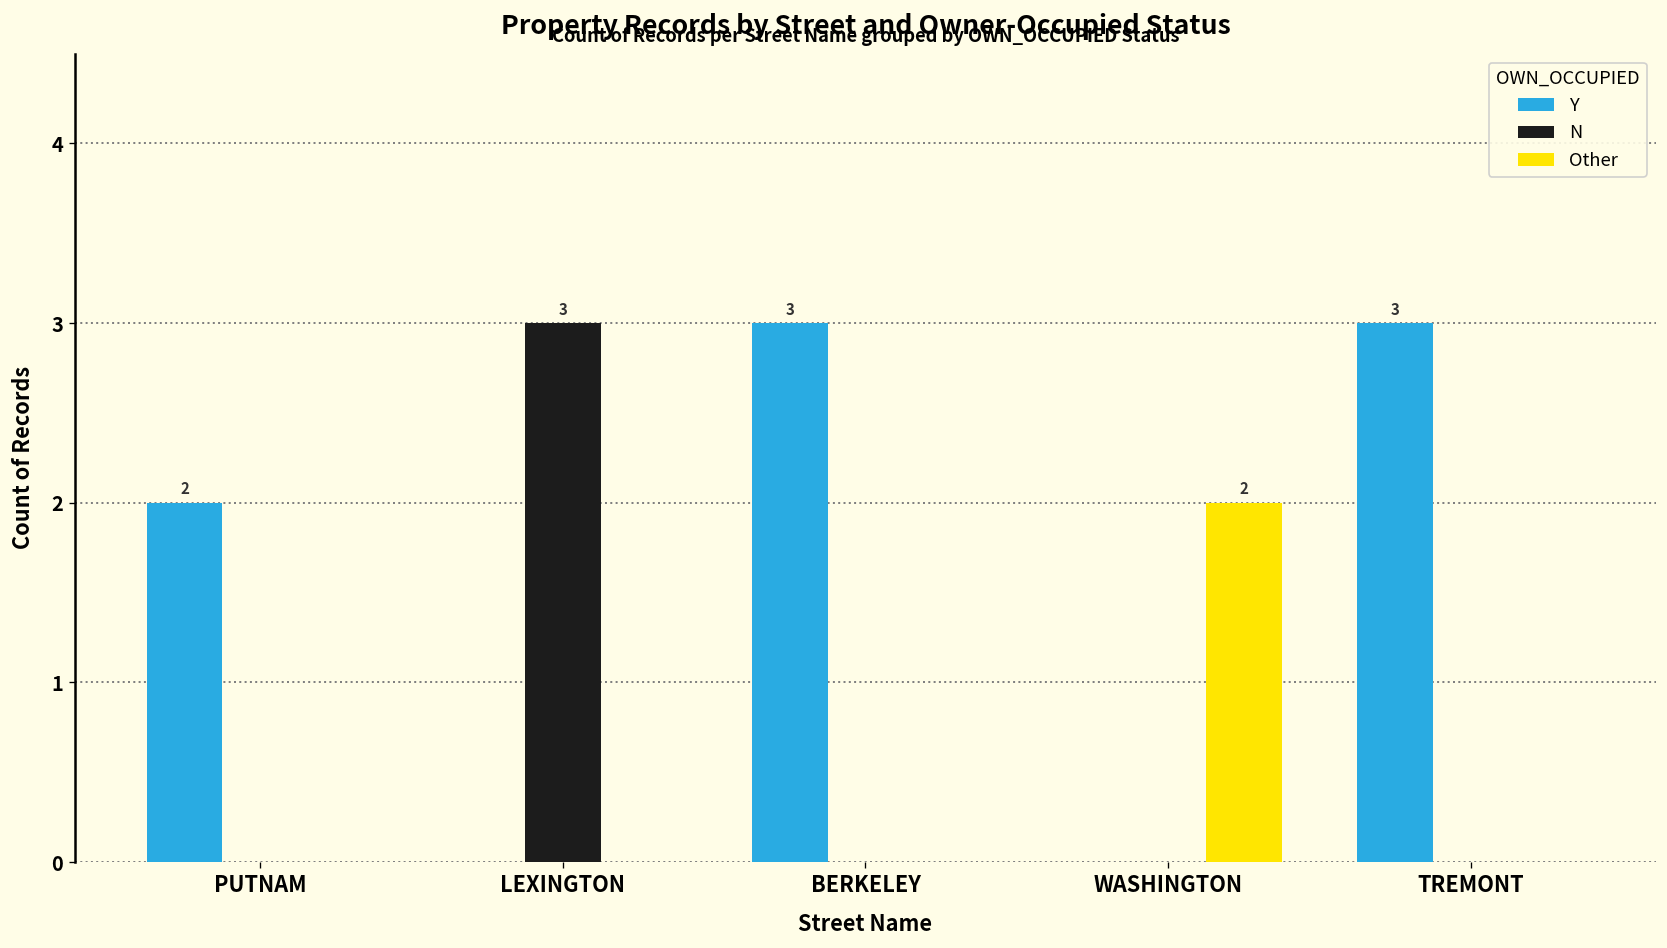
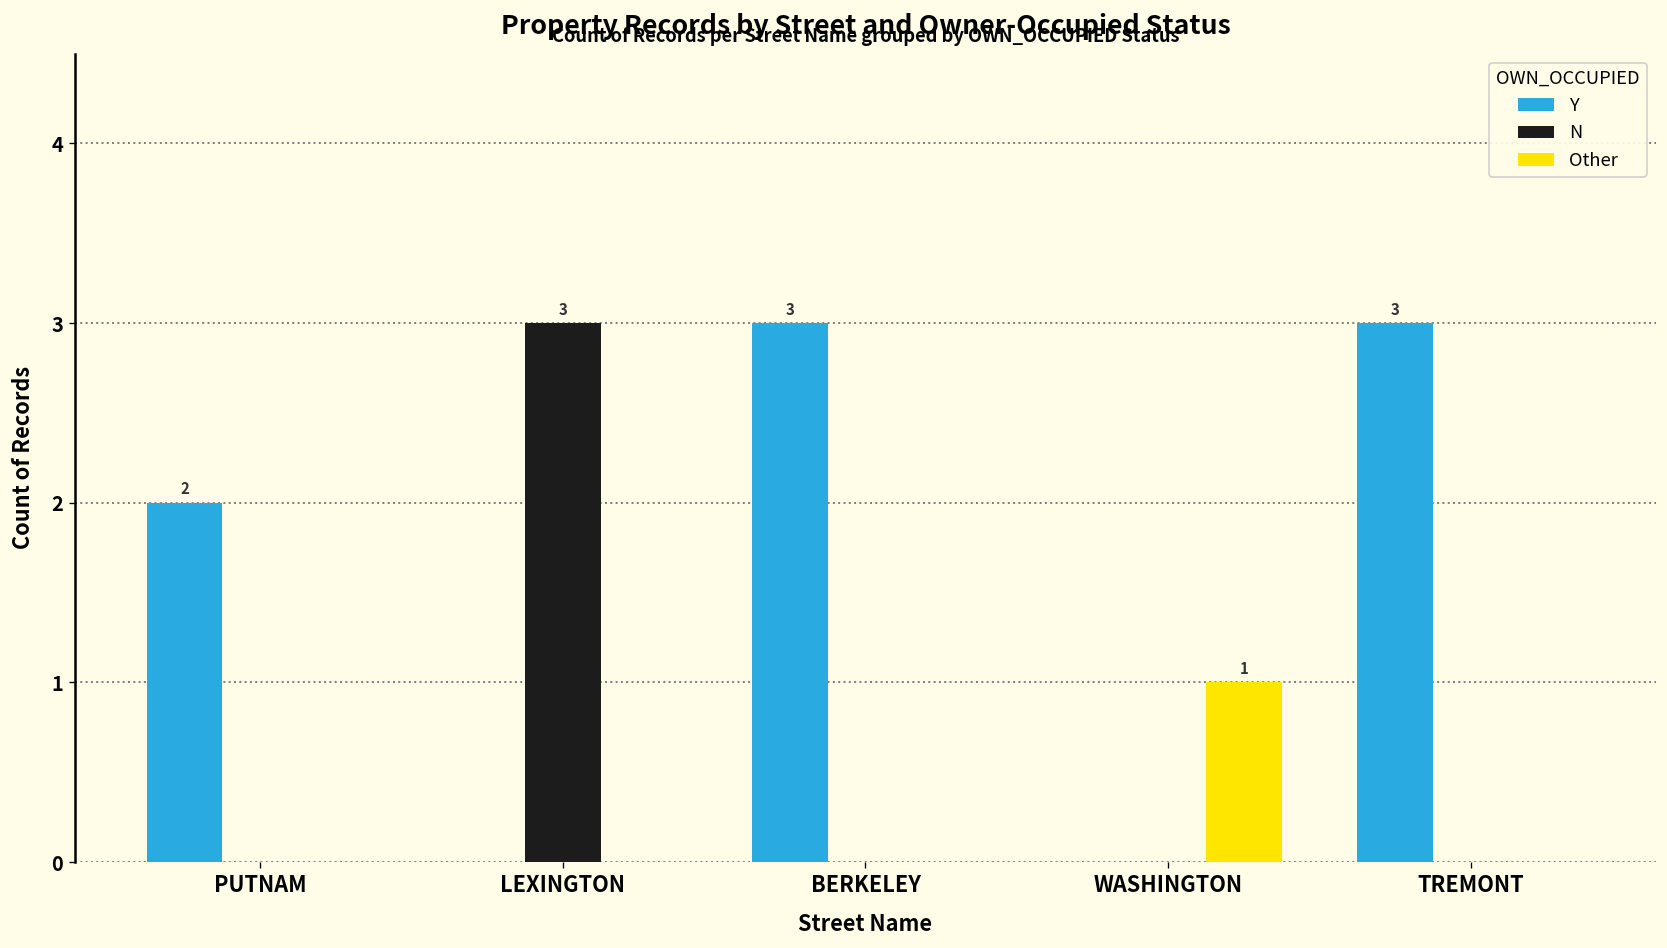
Other, WASHINGTON: 2 -> 1
